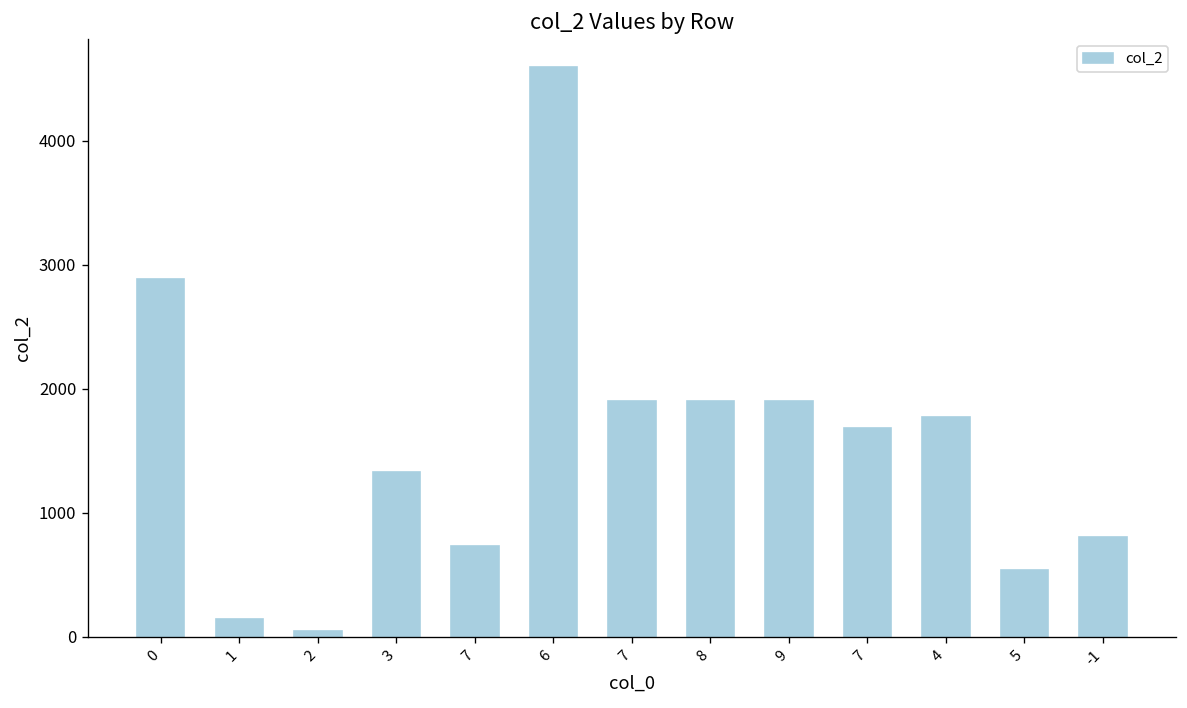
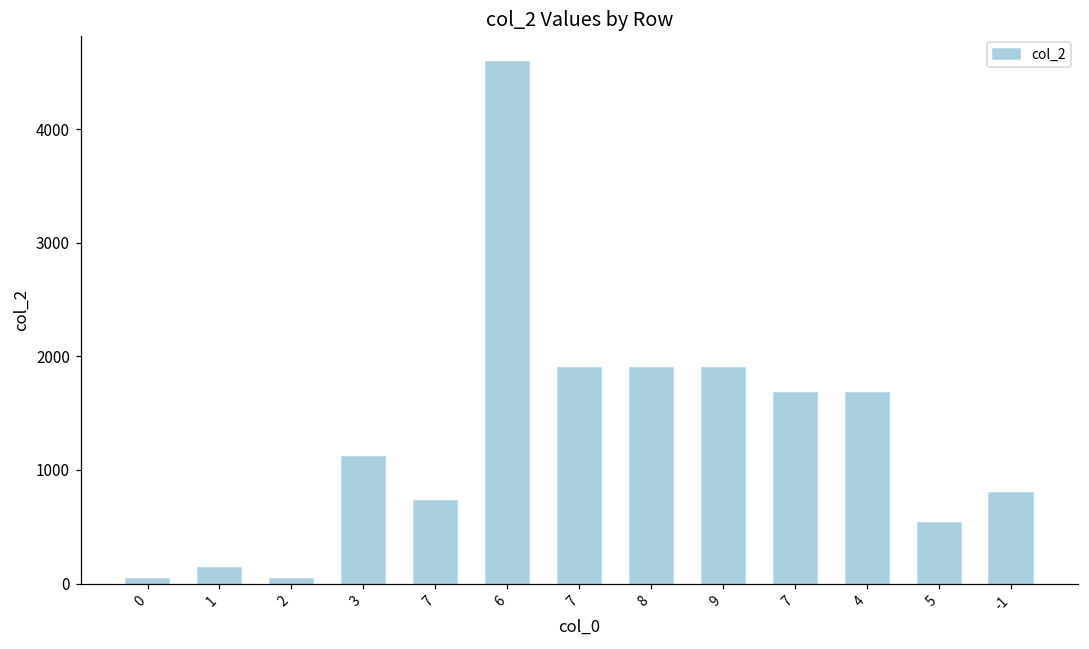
0: 2880 -> 40
3: 1330 -> 1110
4: 1770 -> 1680
